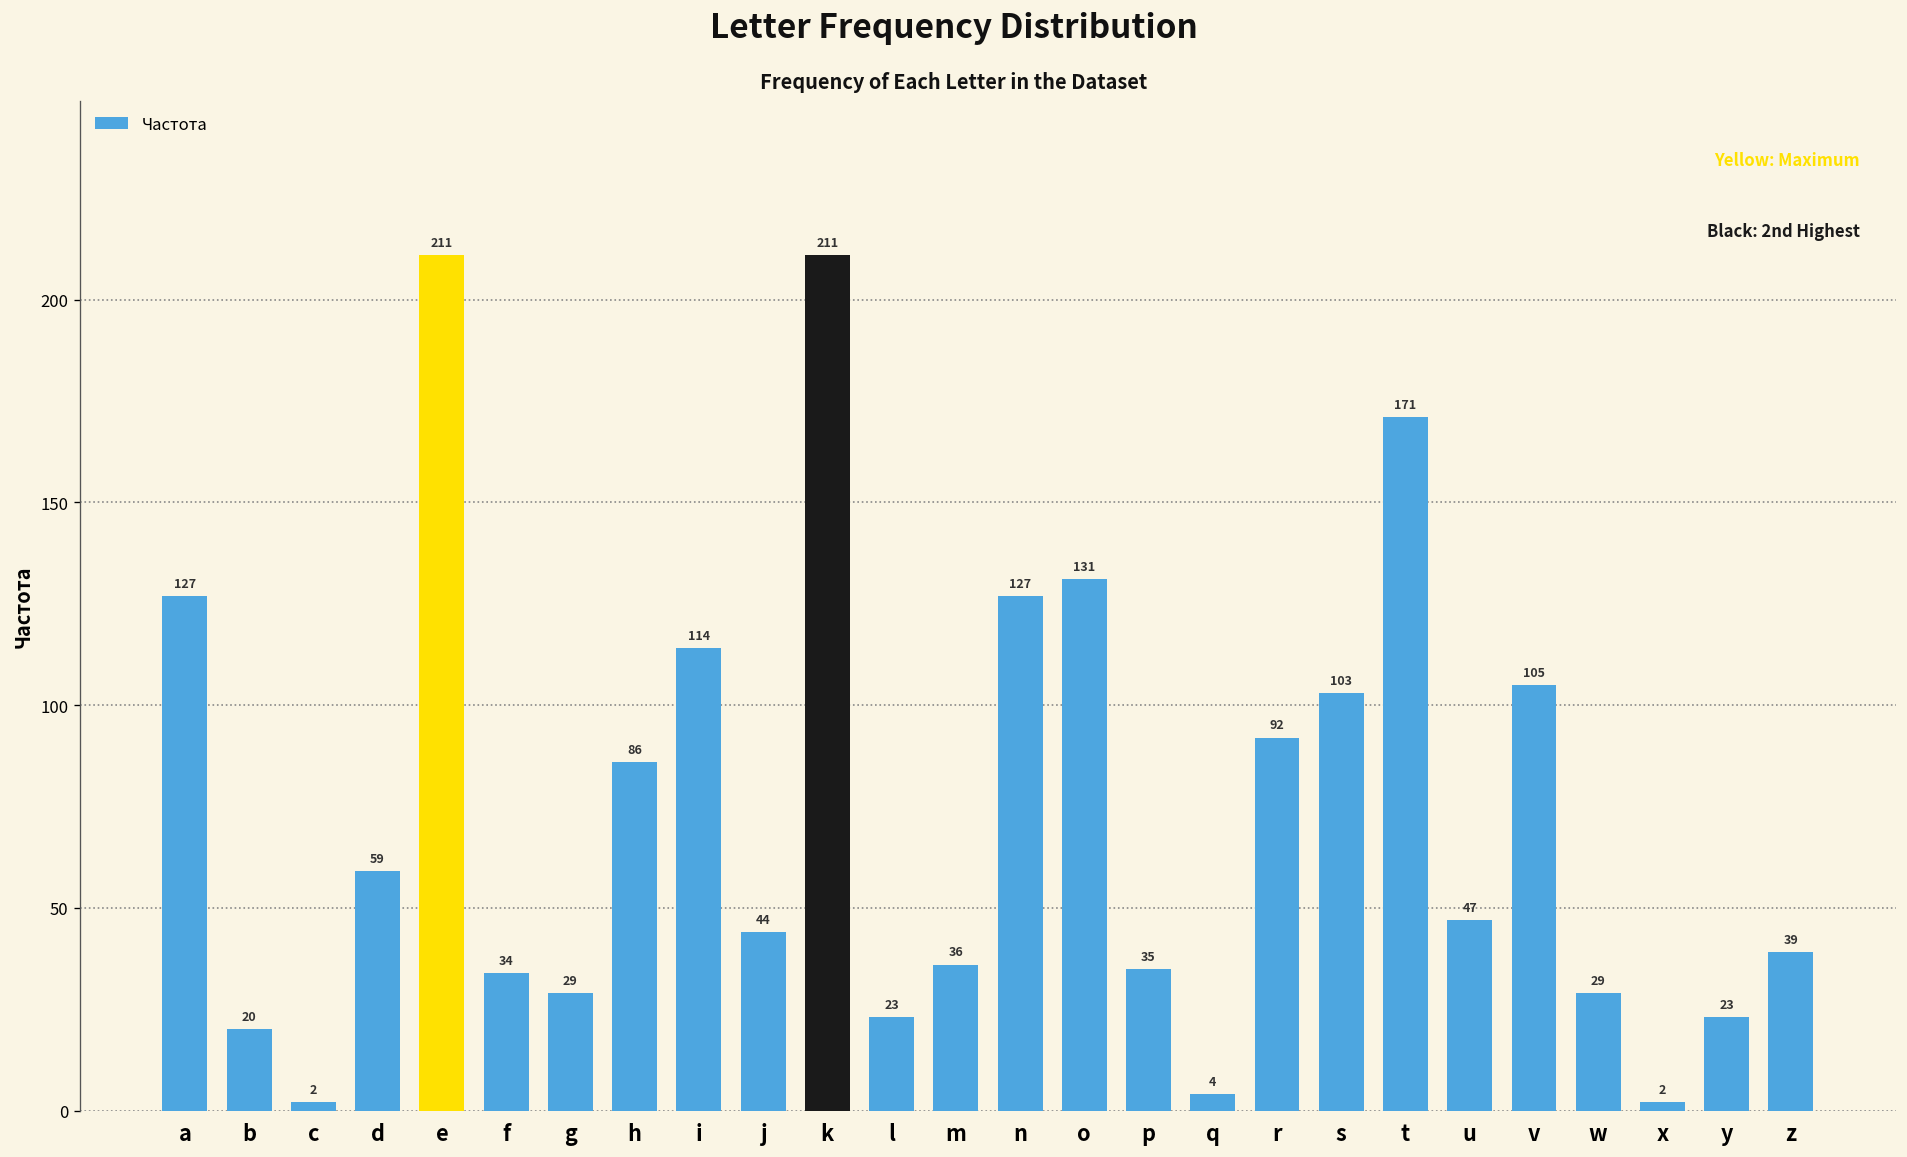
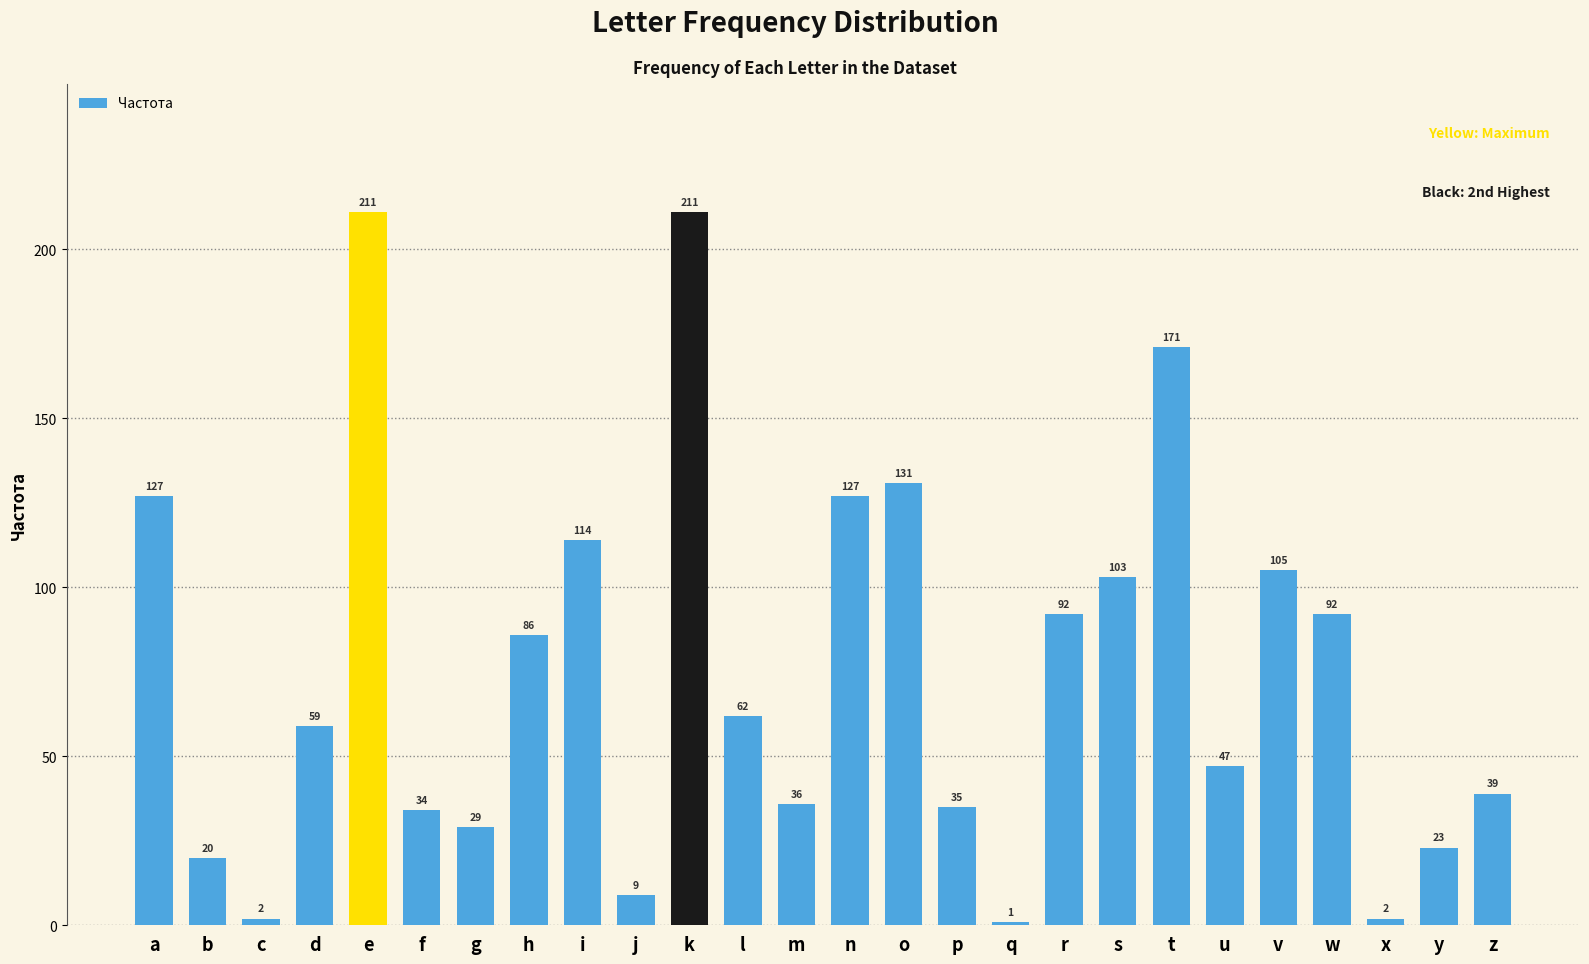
j: 44 -> 9
l: 23 -> 62
q: 4 -> 1
w: 29 -> 92
